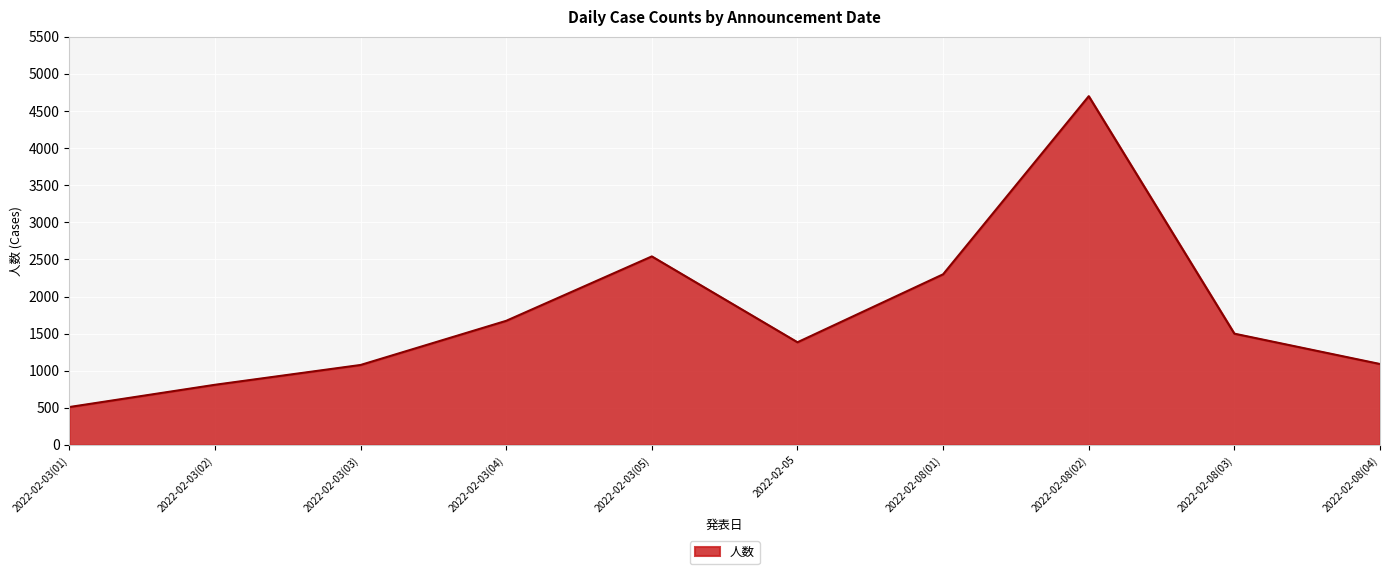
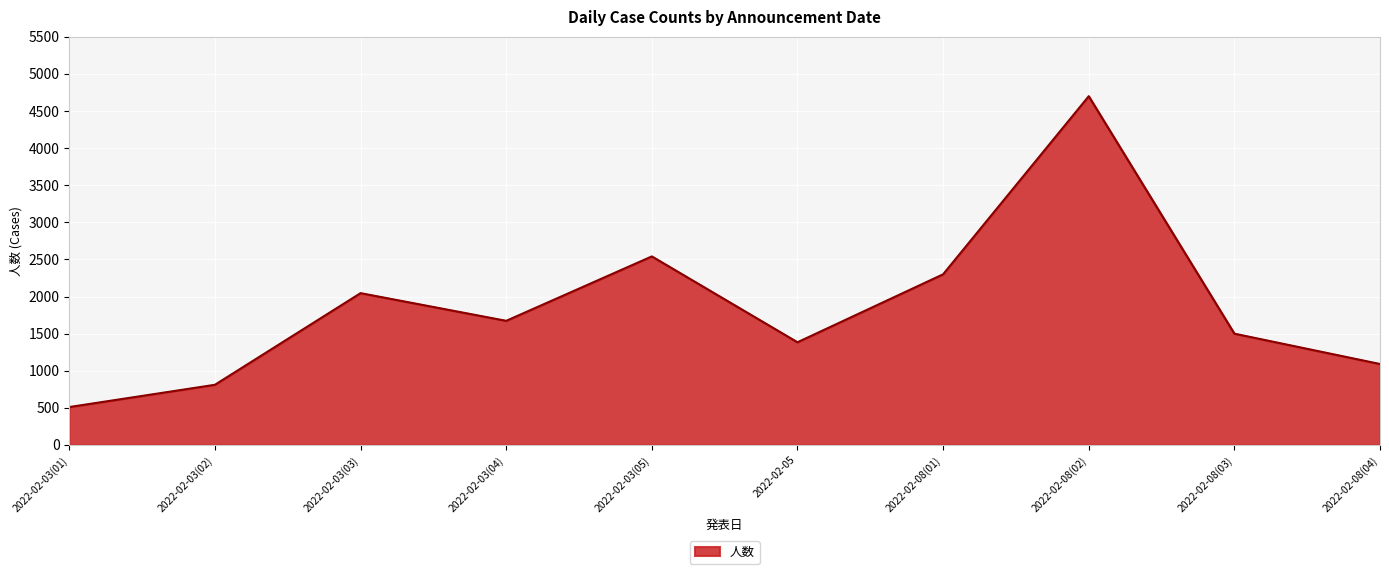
2022-02-03(03): 1100 -> 2000
